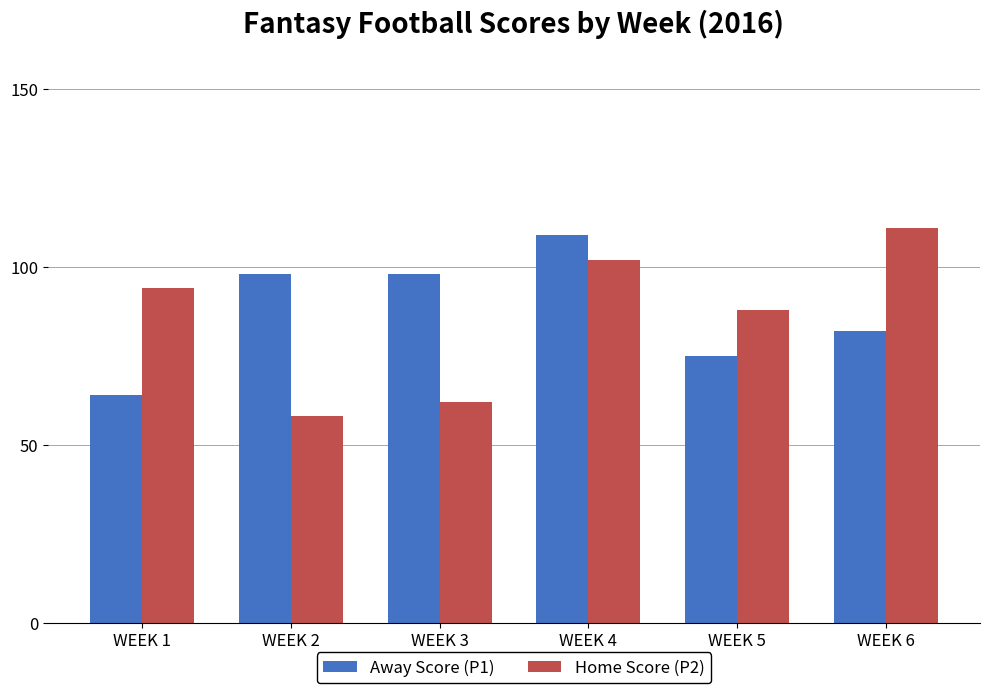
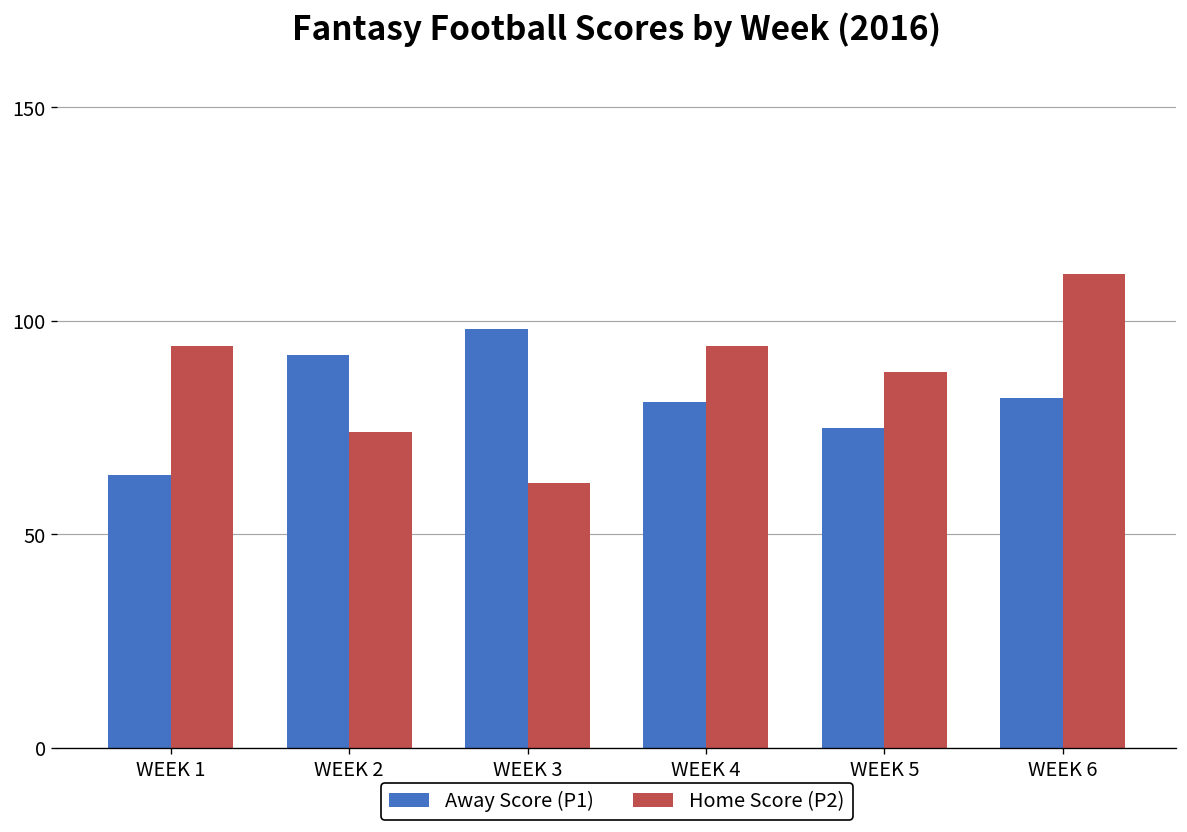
Away Score (P1), WEEK 2: 98 -> 92
Home Score (P2), WEEK 2: 58 -> 74
Away Score (P1), WEEK 4: 109 -> 81
Home Score (P2), WEEK 4: 102 -> 94
